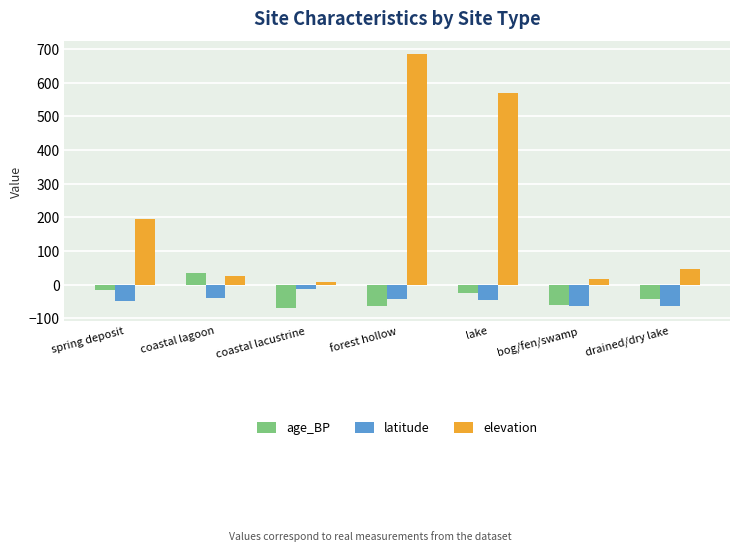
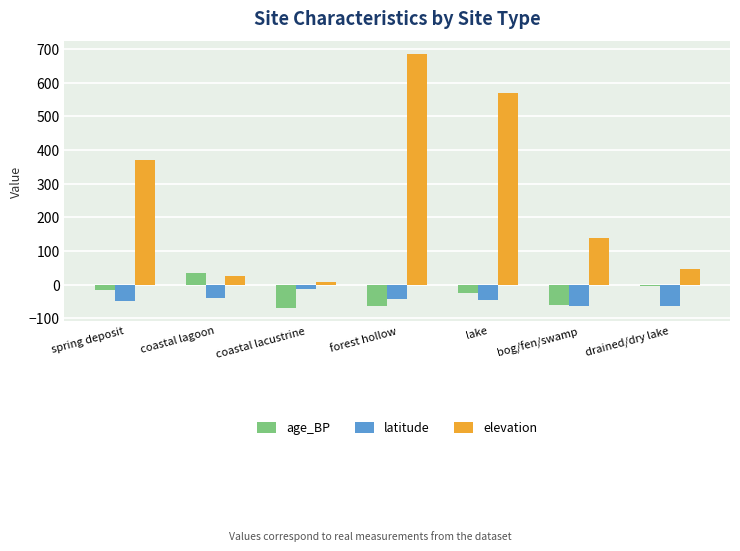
elevation, spring deposit: 190 -> 370
elevation, bog/fen/swamp: 20 -> 140
age_BP, drained/dry lake: -40 -> -10
